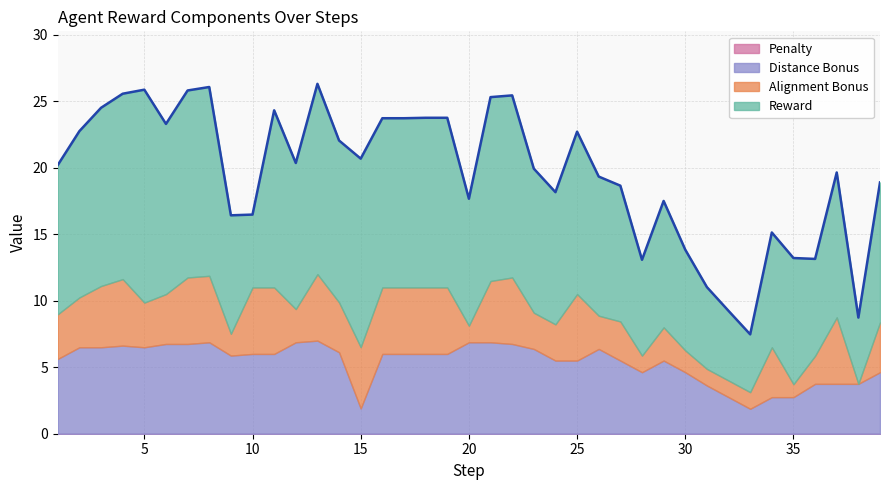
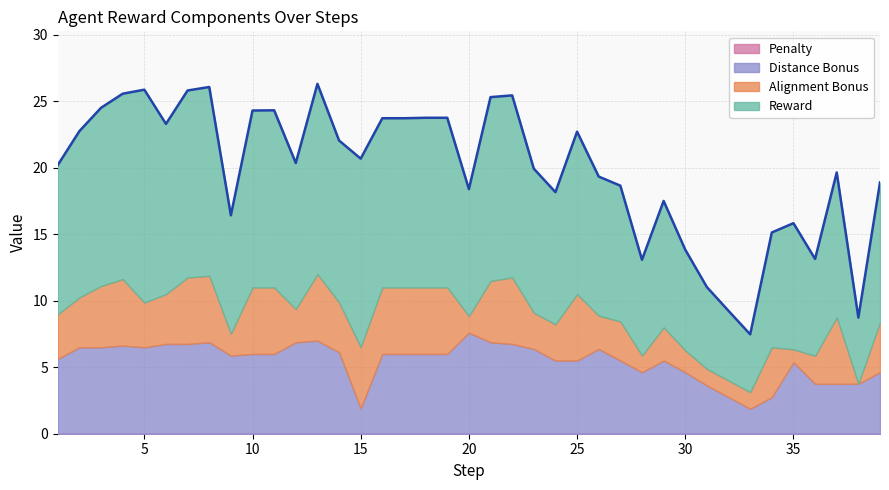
Reward, 10: 5.5 -> 13.3
Distance Bonus, 20: 6.9 -> 7.6
Distance Bonus, 35: 2.8 -> 5.4
